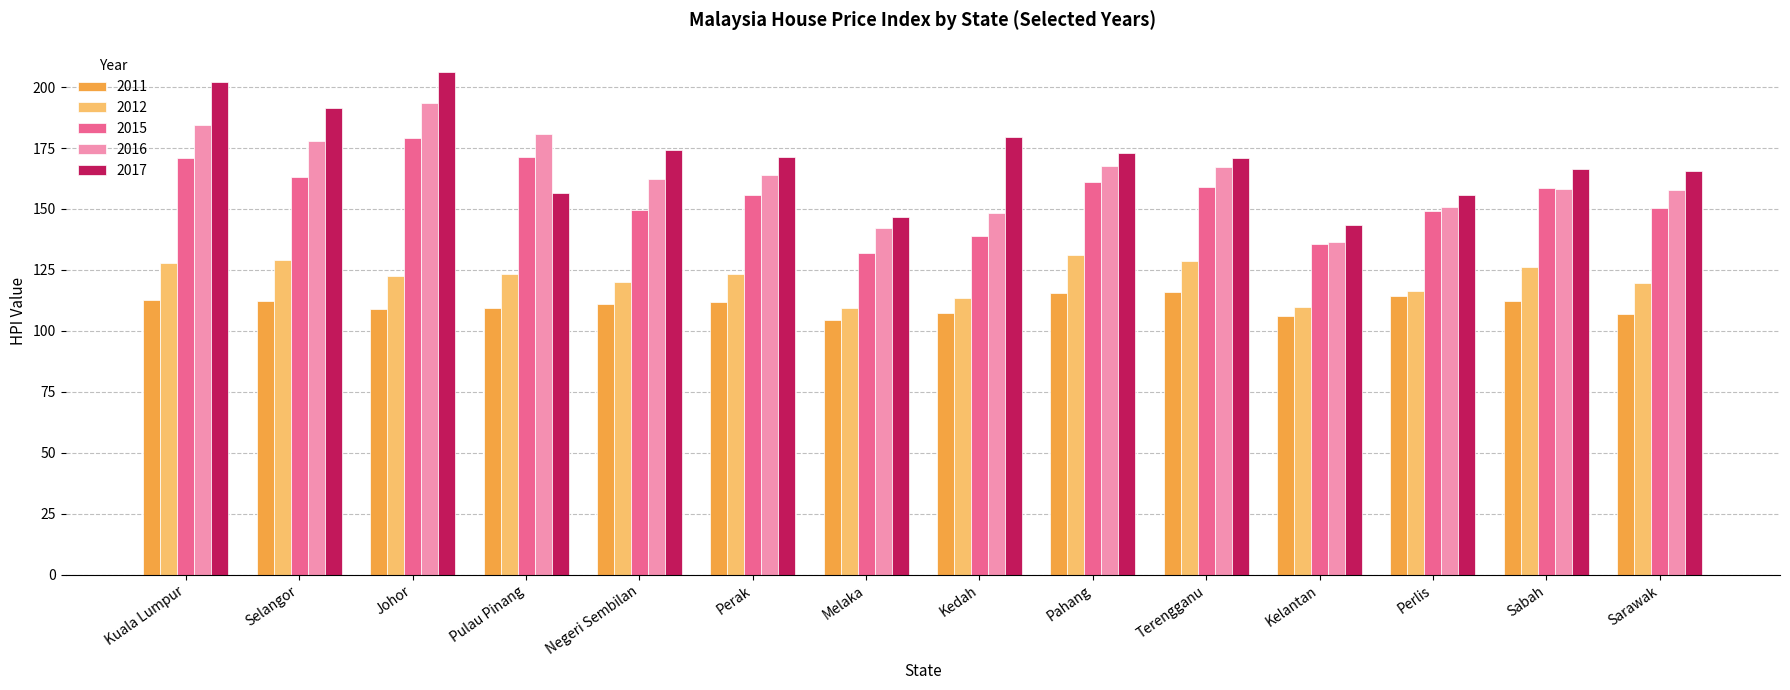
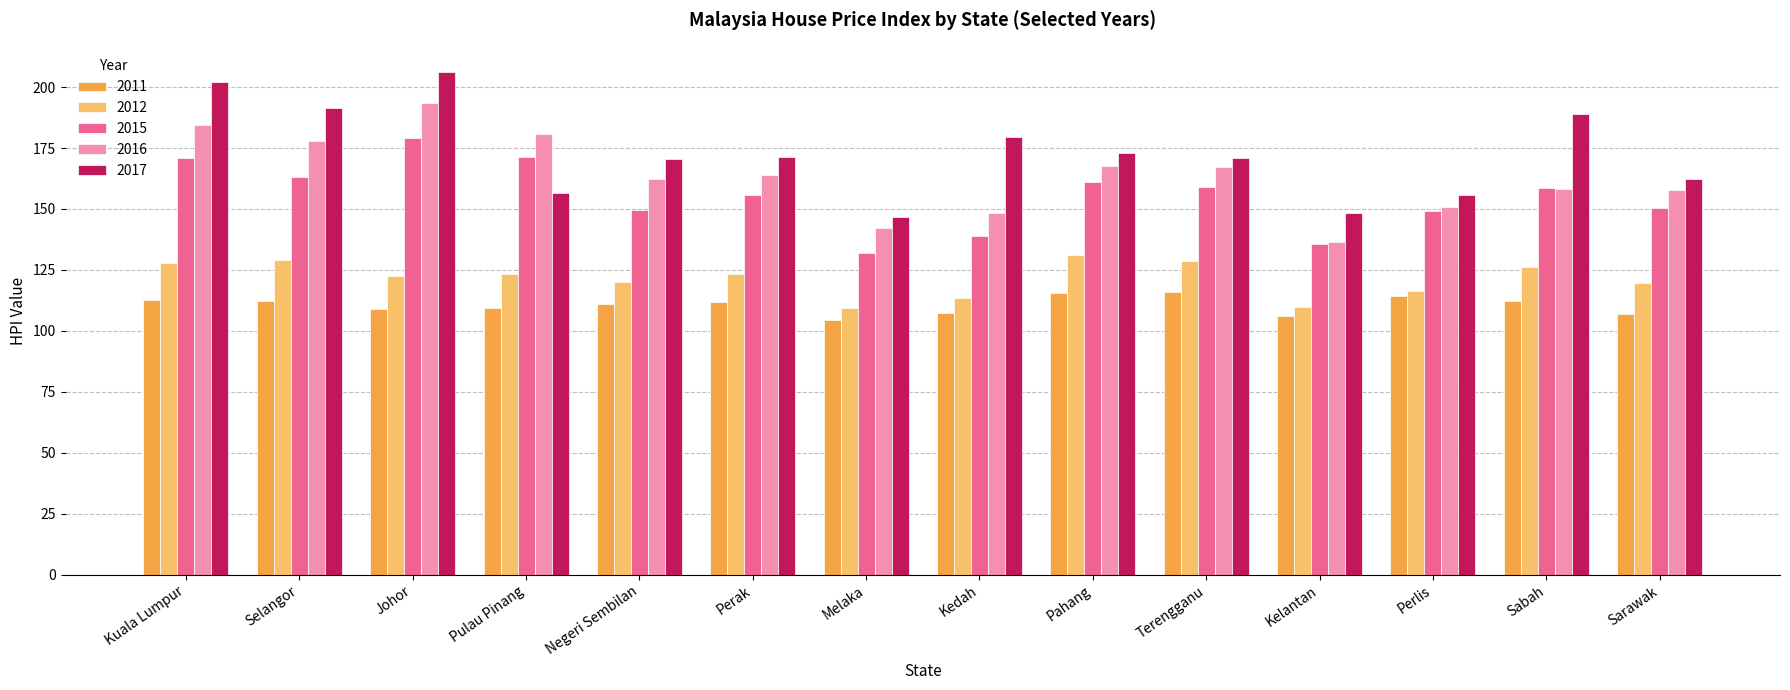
2017, Negeri Sembilan: 174 -> 171
2017, Kelantan: 143 -> 148
2017, Sabah: 166 -> 189
2017, Sarawak: 166 -> 162
